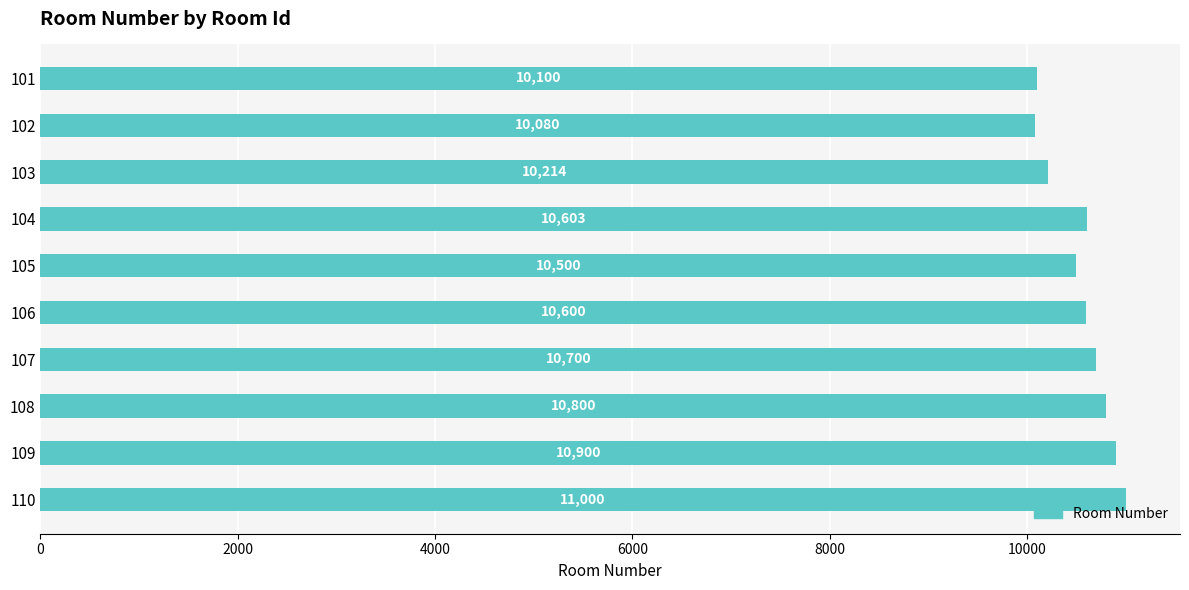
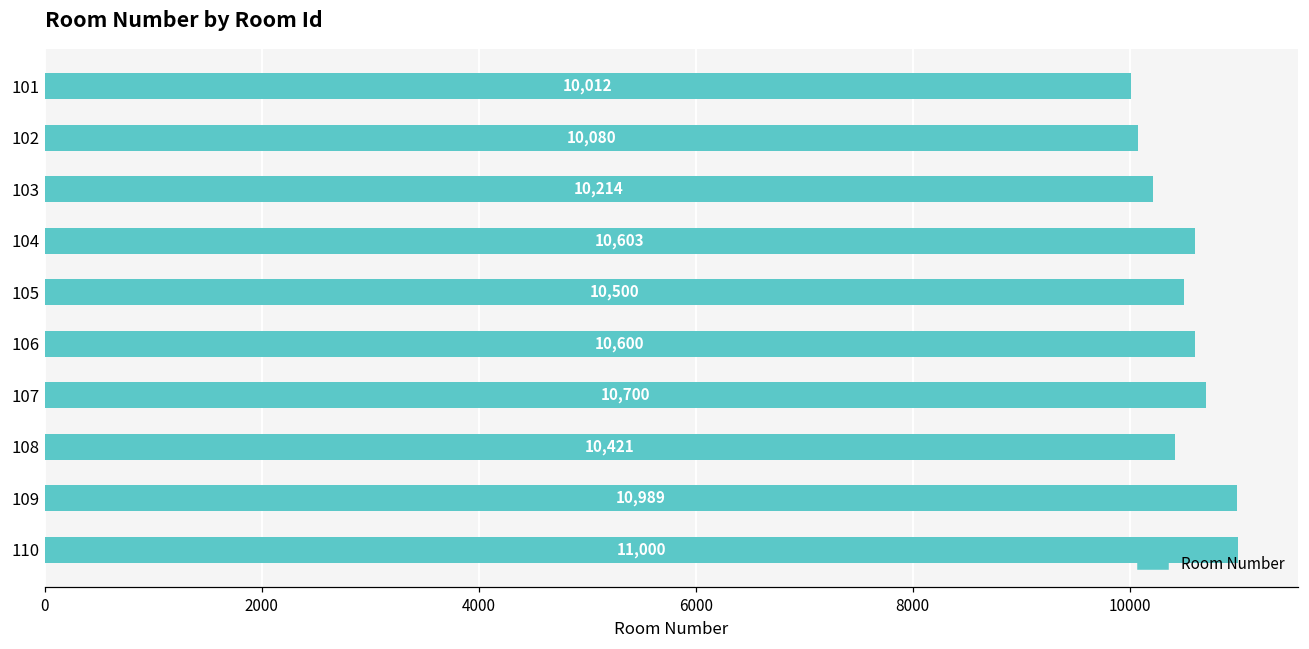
101: 10,100 -> 10,012
108: 10,800 -> 10,421
109: 10,900 -> 10,989
